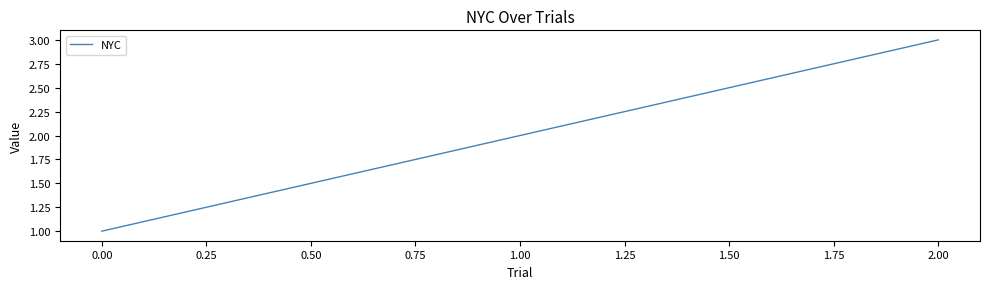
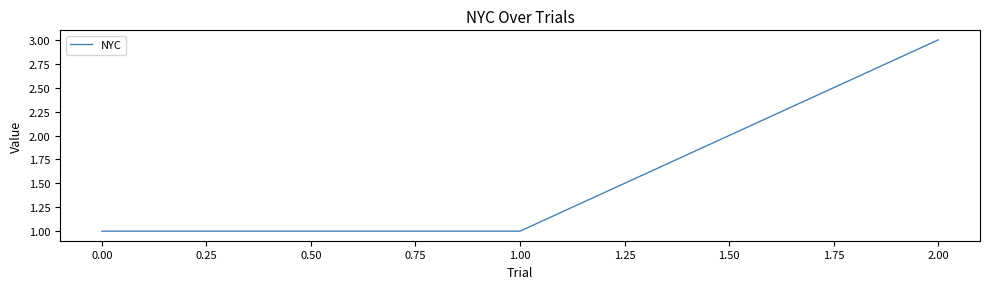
1.00: 2 -> 1
